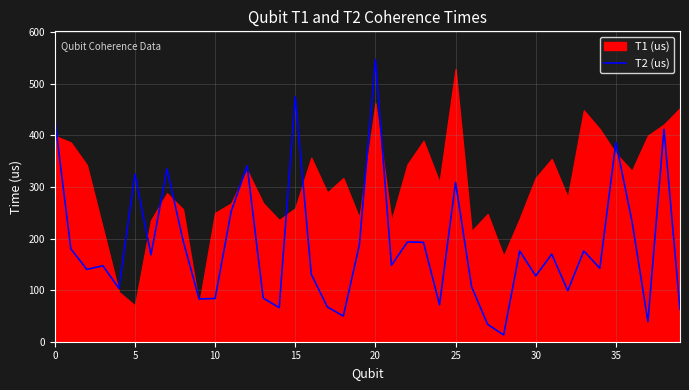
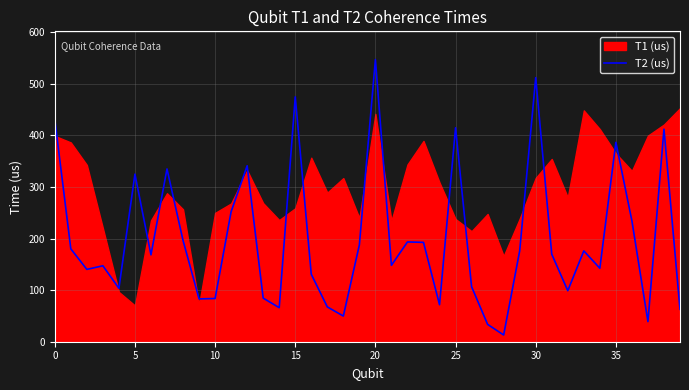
T1 (us), 20: 460 -> 440
T2 (us), 25: 310 -> 410
T1 (us), 25: 530 -> 240
T2 (us), 30: 130 -> 510
